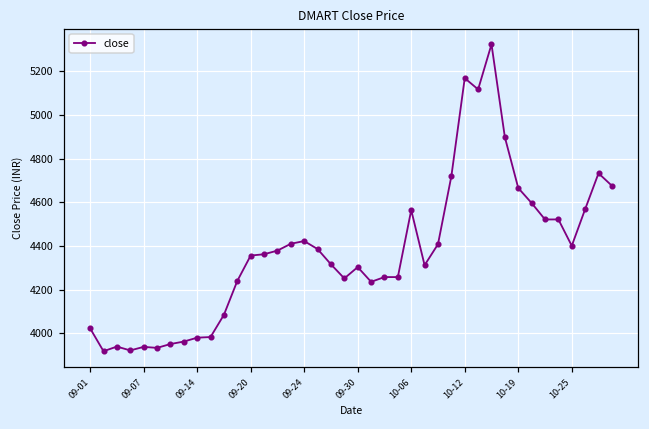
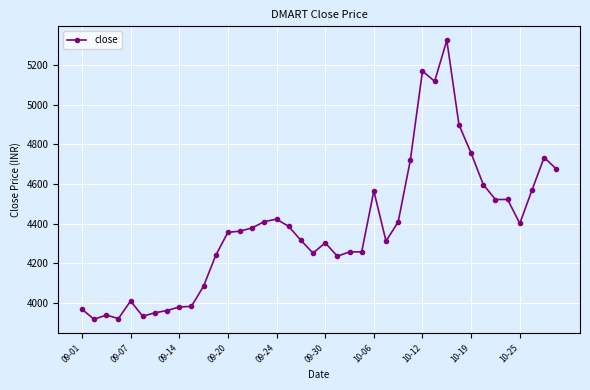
09-01: 4020 -> 3970
09-07: 3940 -> 4010
10-19: 4670 -> 4750
